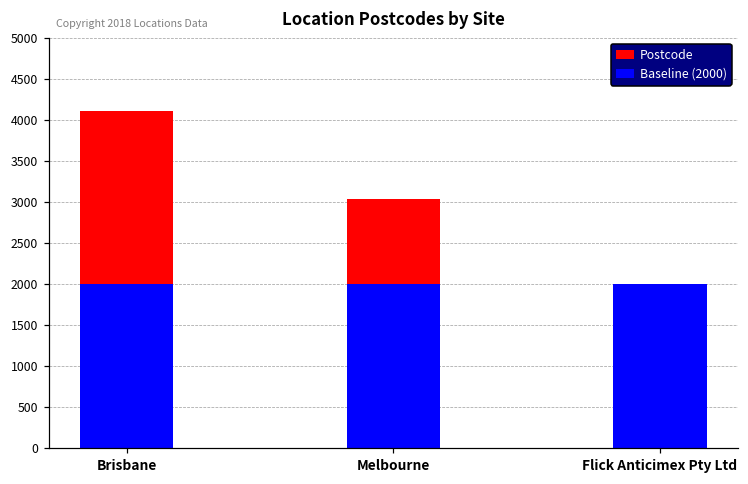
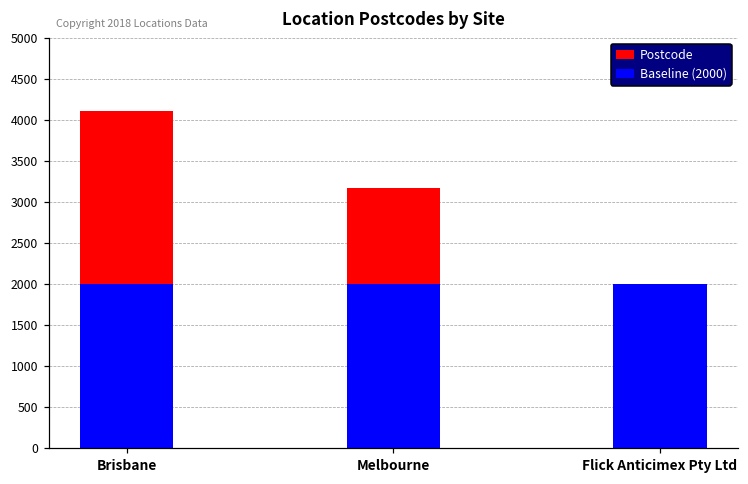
Postcode, Melbourne: 3000 -> 3200
